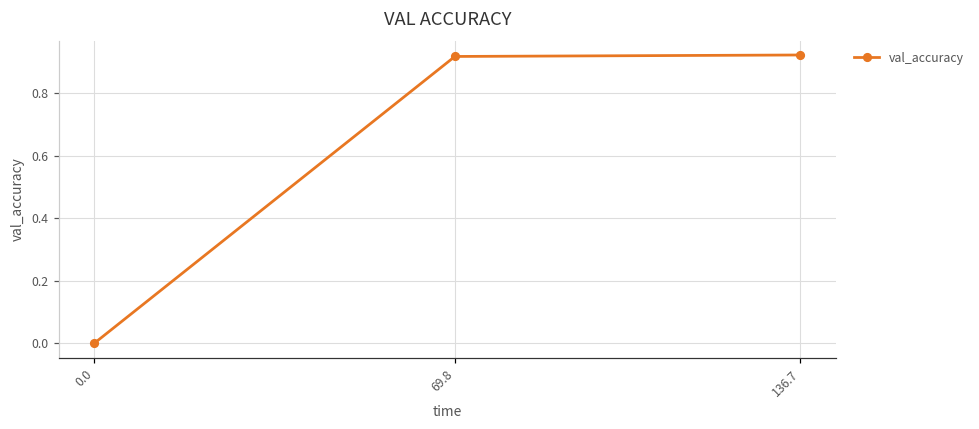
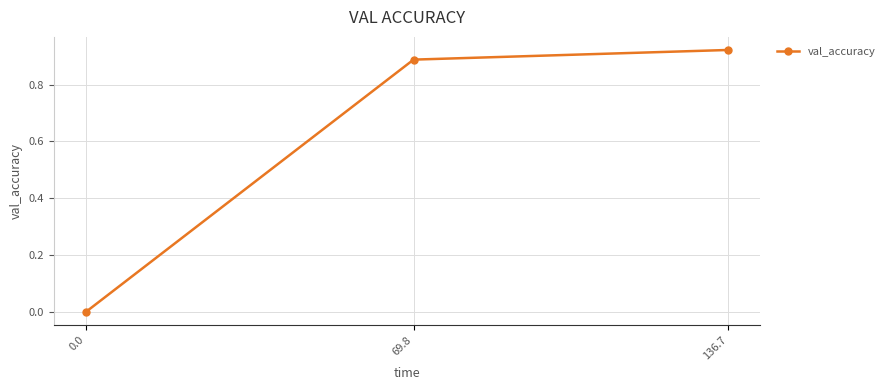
69.8: 0.92 -> 0.89
